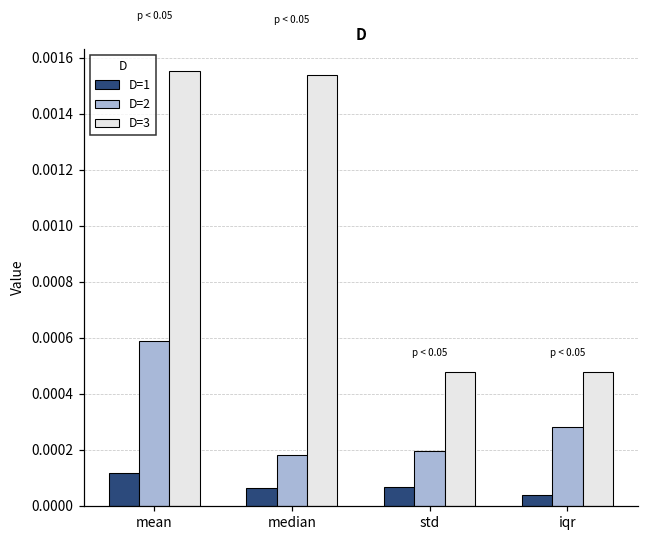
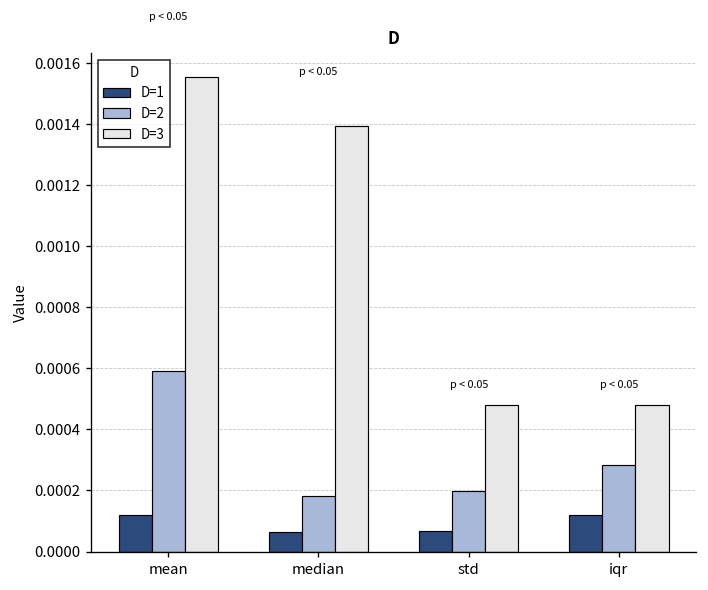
D=3, median: 0.00154 -> 0.00139
D=1, iqr: 0.00004 -> 0.00012
